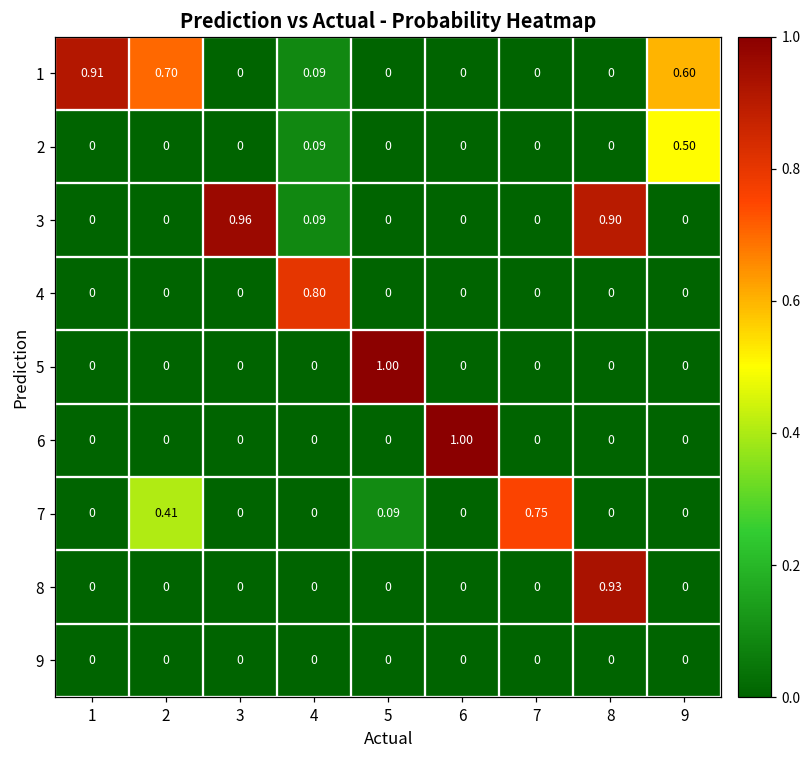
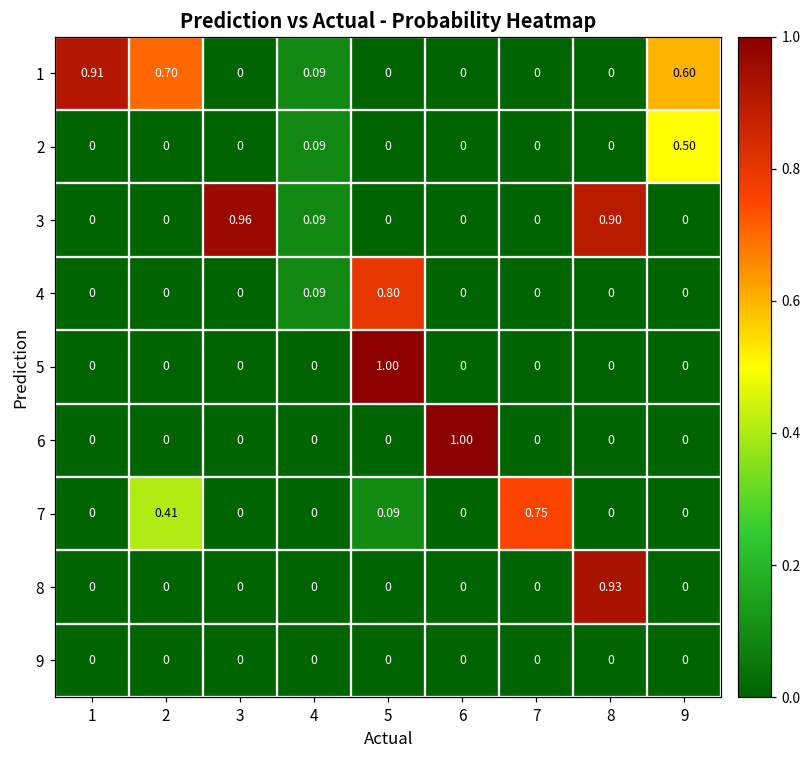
4, 4: 0.80 -> 0.09
4, 5: 0 -> 0.80
